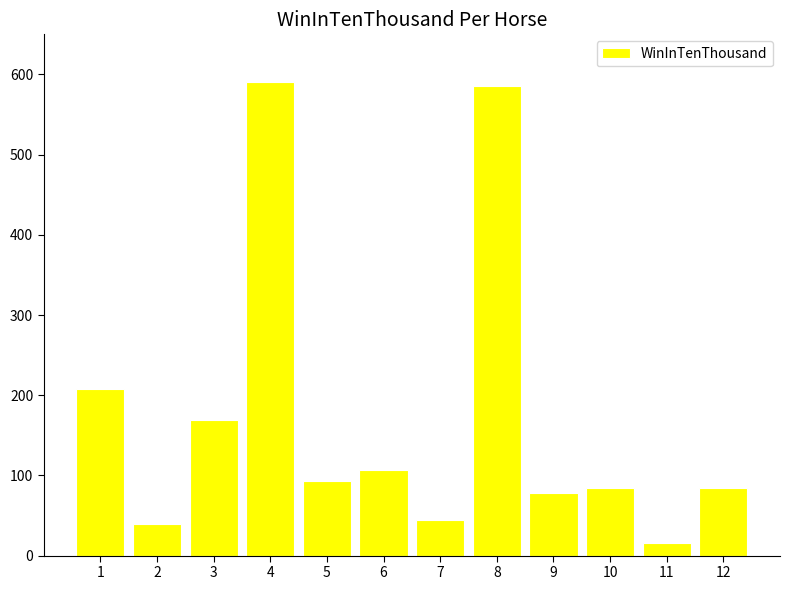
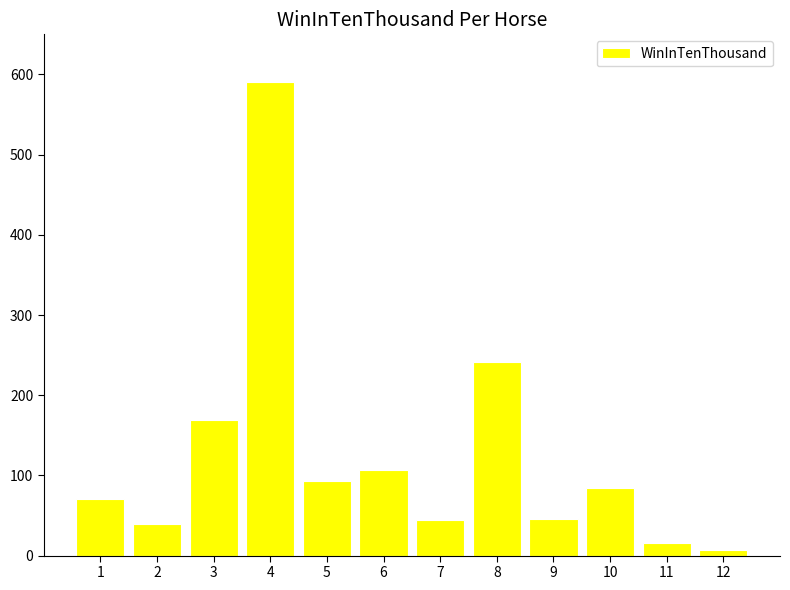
1: 210 -> 70
8: 590 -> 240
9: 80 -> 50
12: 80 -> 10
